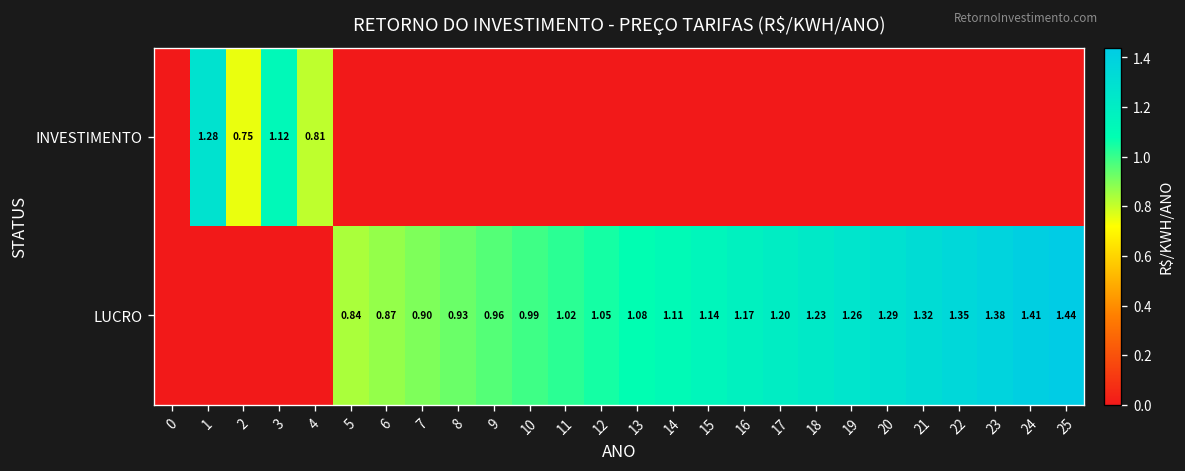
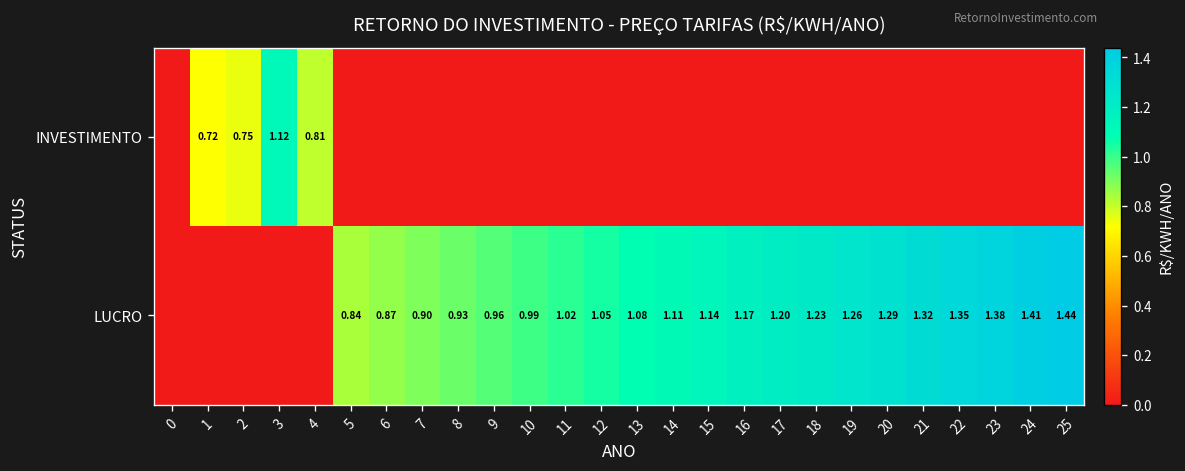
INVESTIMENTO, 1: 1.28 -> 0.72
